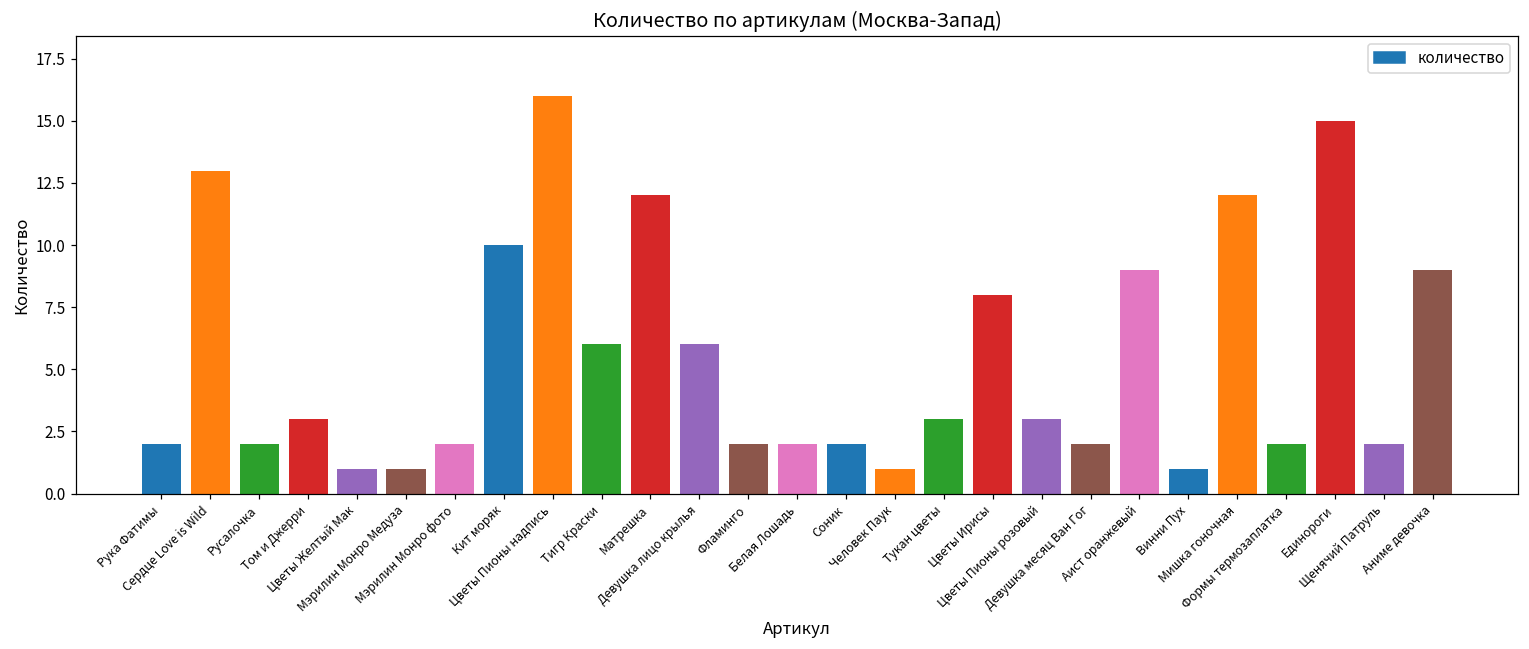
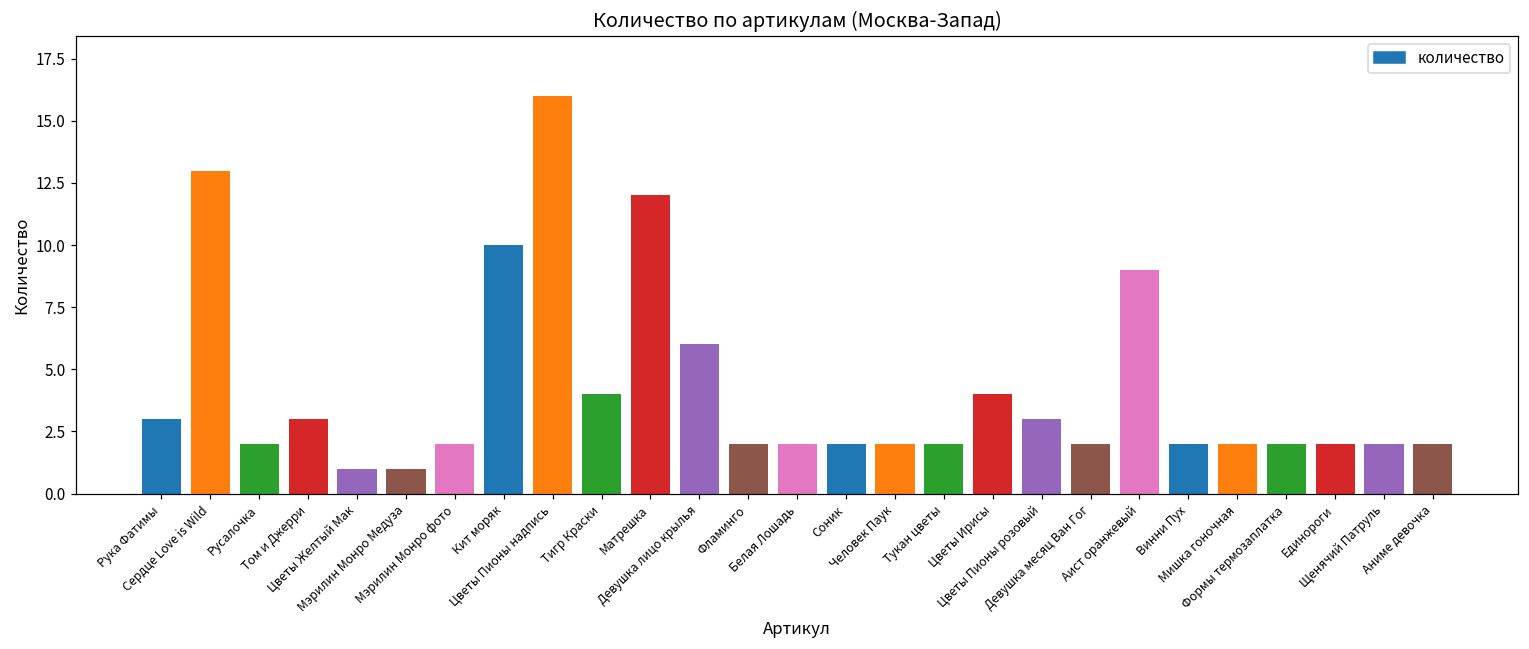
Рука Фатимы: 2 -> 3
Тигр Краски: 6 -> 4
Человек Паук: 1 -> 2
Тукан цветы: 3 -> 2
Цветы Ирисы: 8 -> 4
Винни Пух: 1 -> 2
Мишка гоночная: 12 -> 2
Единороги: 15 -> 2
Аниме девочка: 9 -> 2
